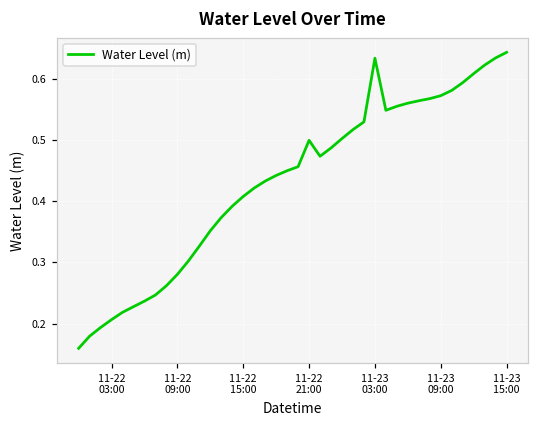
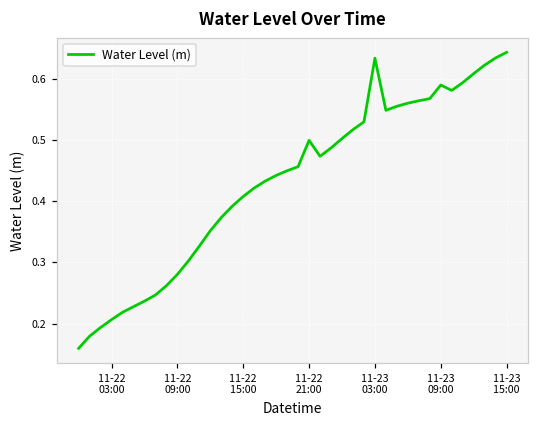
11-23 09:00: 0.57 -> 0.59
